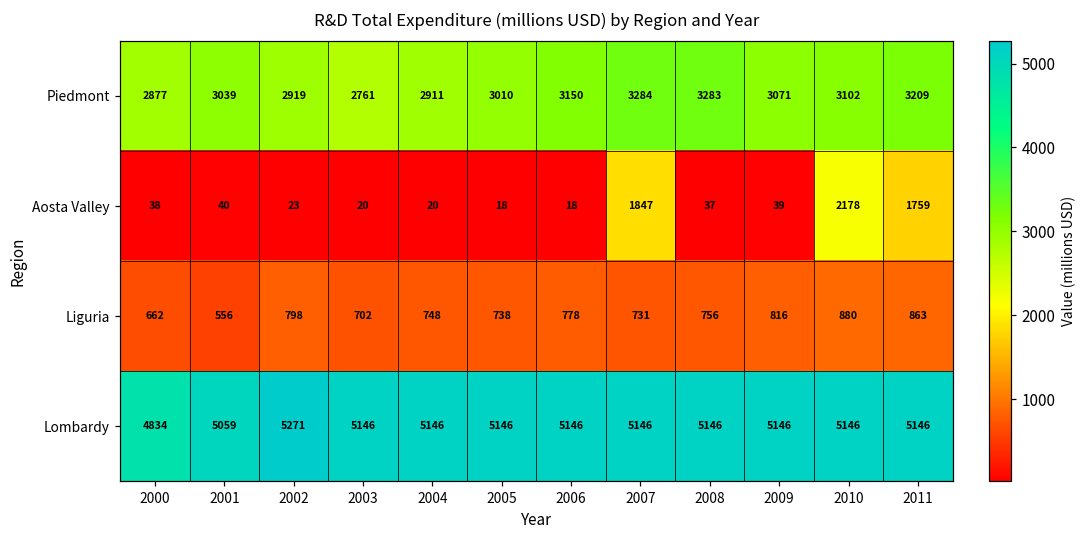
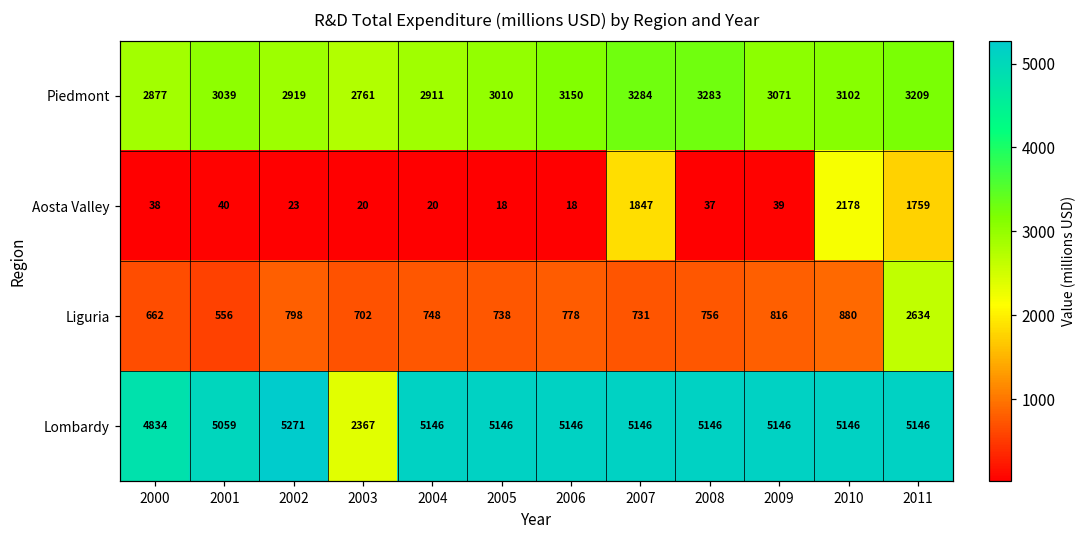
Liguria, 2011: 863 -> 2634
Lombardy, 2003: 5146 -> 2367
